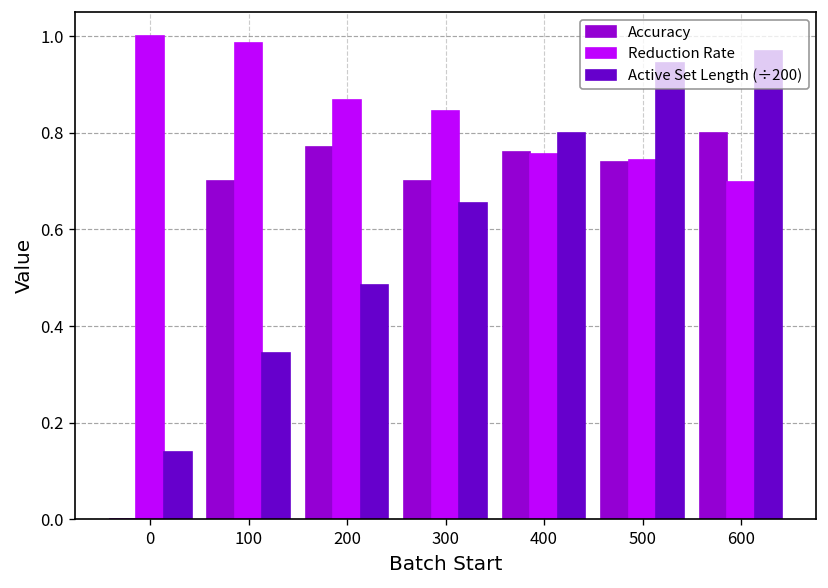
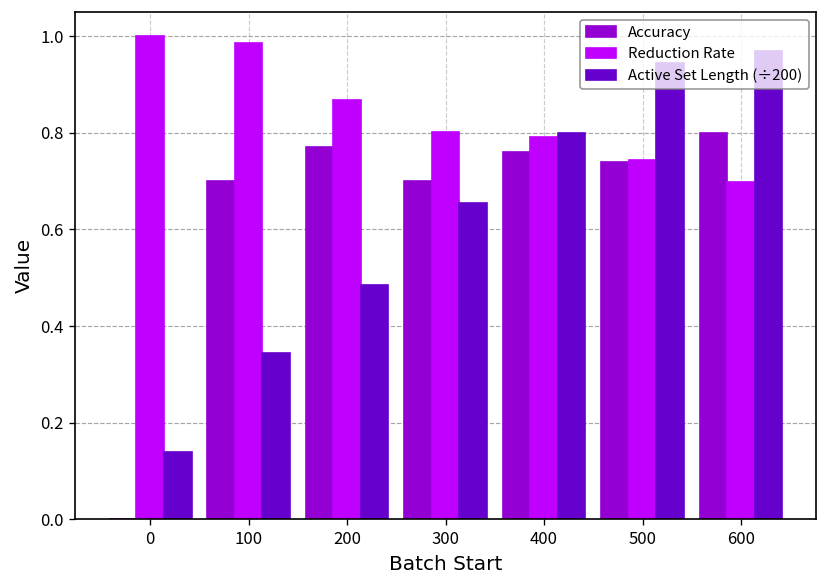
Reduction Rate, 300: 0.84 -> 0.80
Reduction Rate, 400: 0.76 -> 0.79
